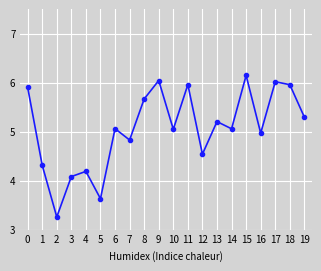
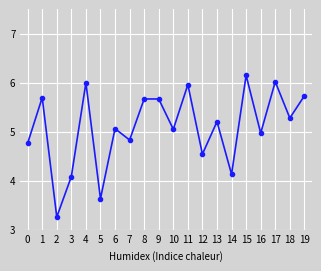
0: 5.9 -> 4.8
1: 4.3 -> 5.7
4: 4.2 -> 6.0
9: 6.0 -> 5.7
14: 5.1 -> 4.1
18: 6.0 -> 5.3
19: 5.3 -> 5.7
